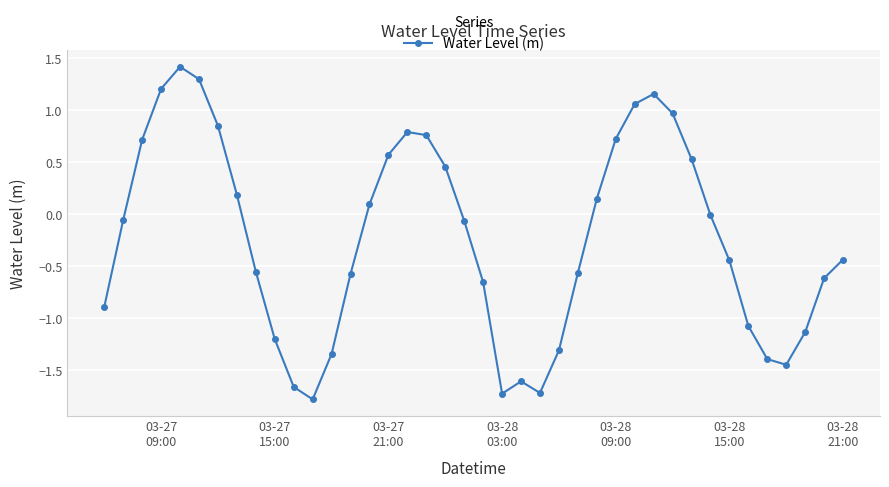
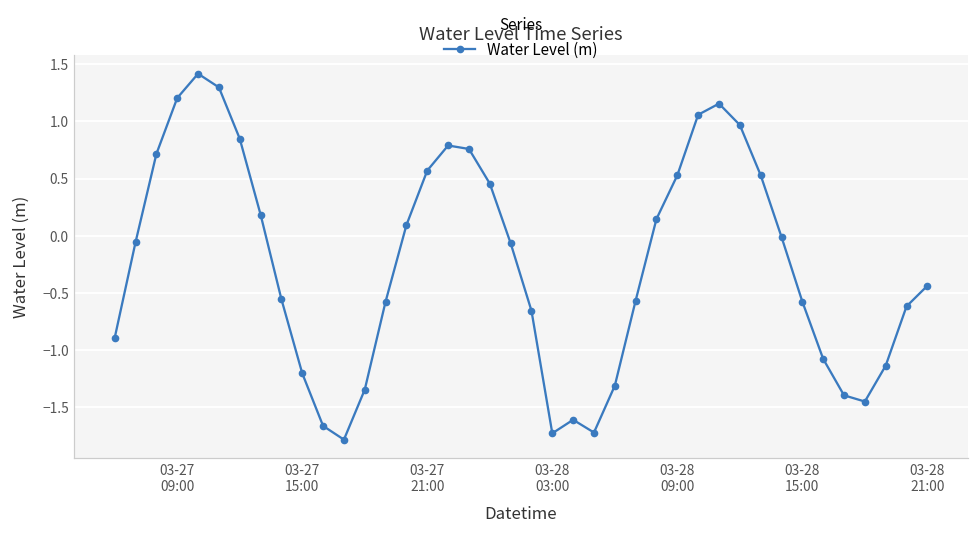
03-28 09:00: 0.72 -> 0.53
03-28 15:00: -0.45 -> -0.58
